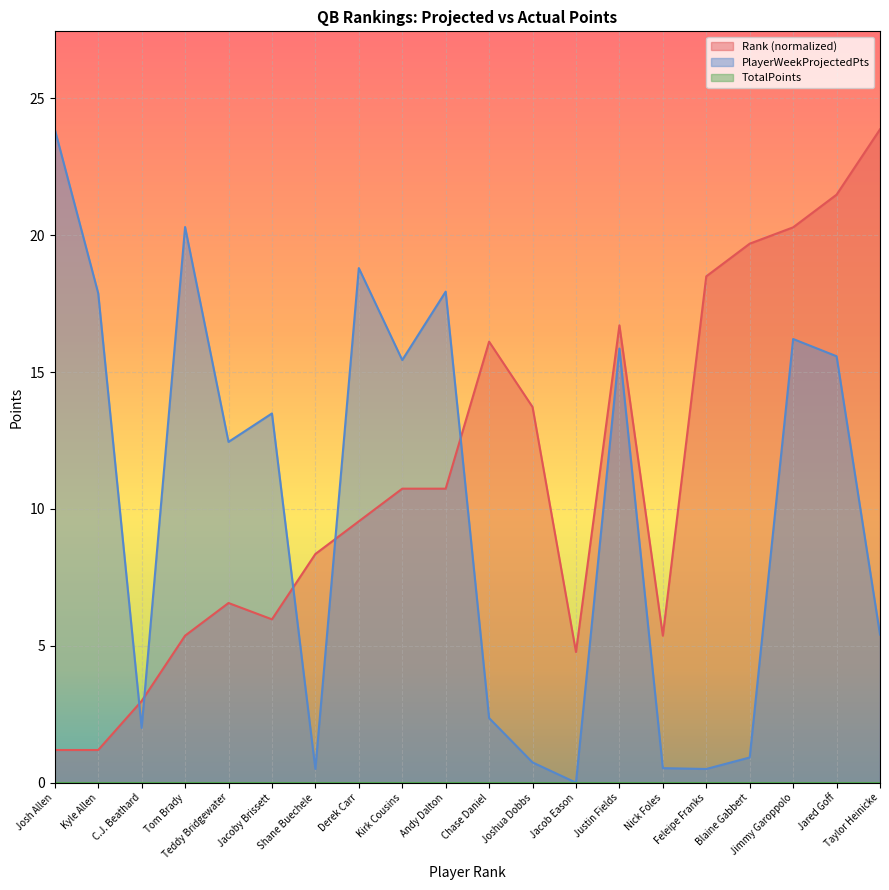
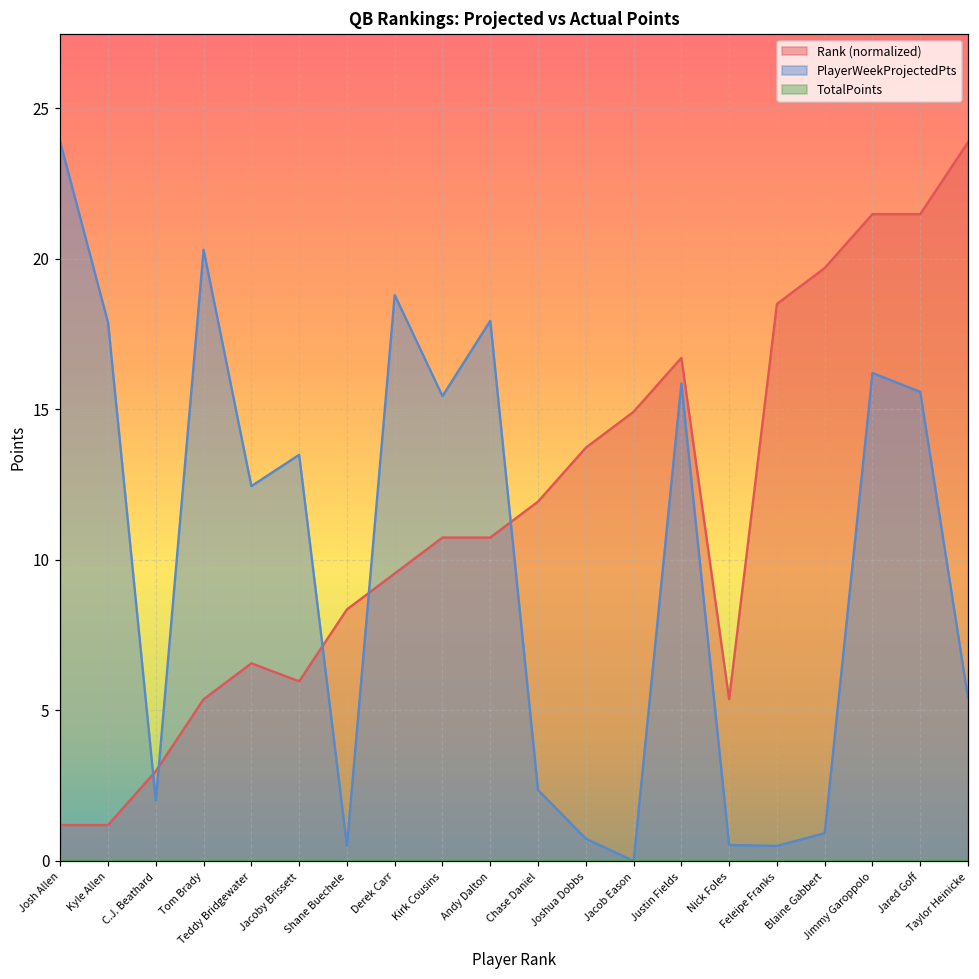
Rank (normalized), Chase Daniel: 16.1 -> 11.9
Rank (normalized), Jacob Eason: 4.8 -> 14.9
Rank (normalized), Jimmy Garoppolo: 20.3 -> 21.5
